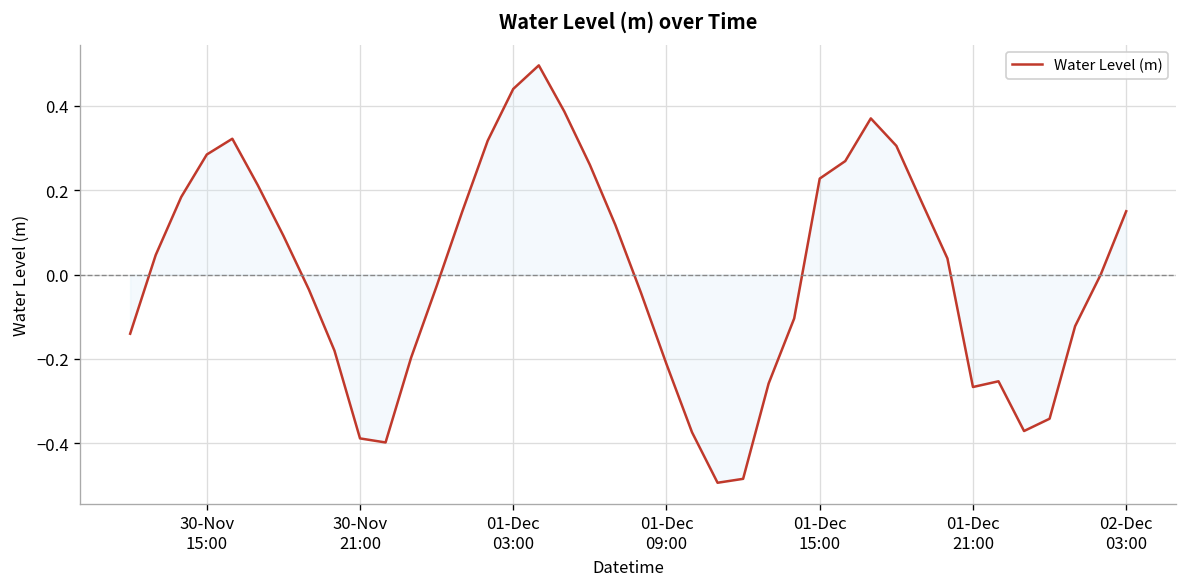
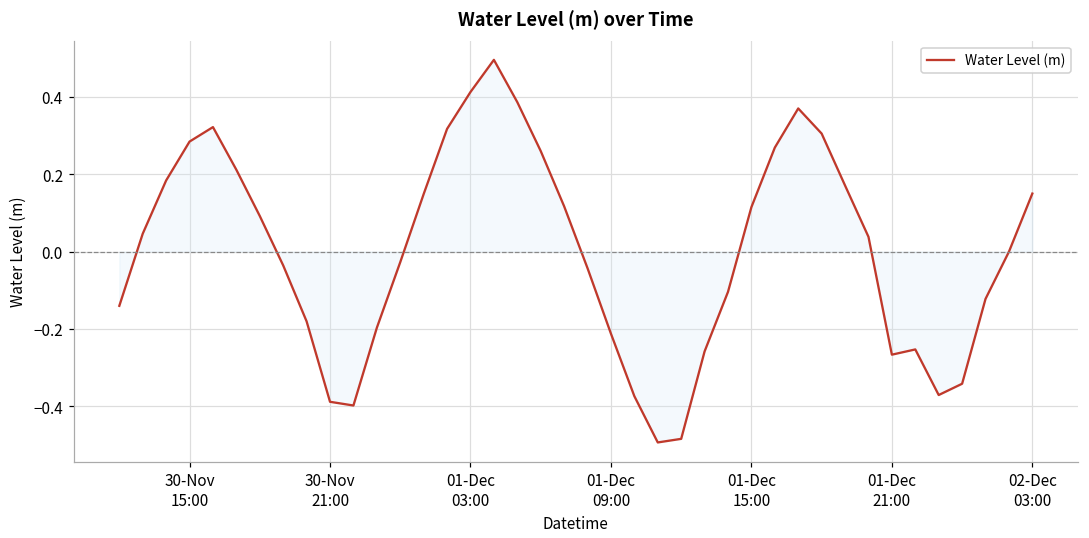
Water Level (m), 01-Dec 03:00: 0.44 -> 0.41
Water Level (m), 01-Dec 15:00: 0.23 -> 0.11
